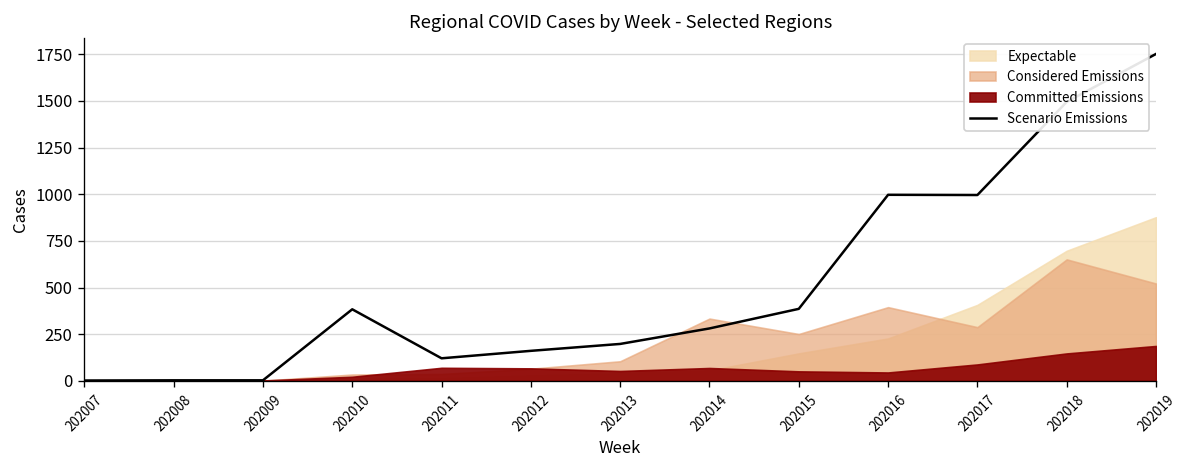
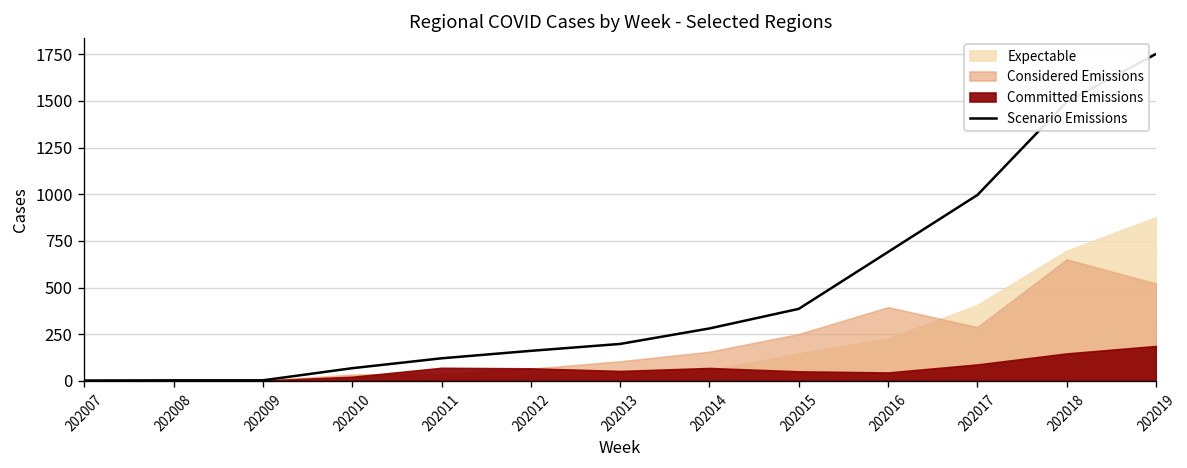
Scenario Emissions, 202010: 380 -> 70
Considered Emissions, 202014: 330 -> 160
Scenario Emissions, 202016: 1000 -> 690
